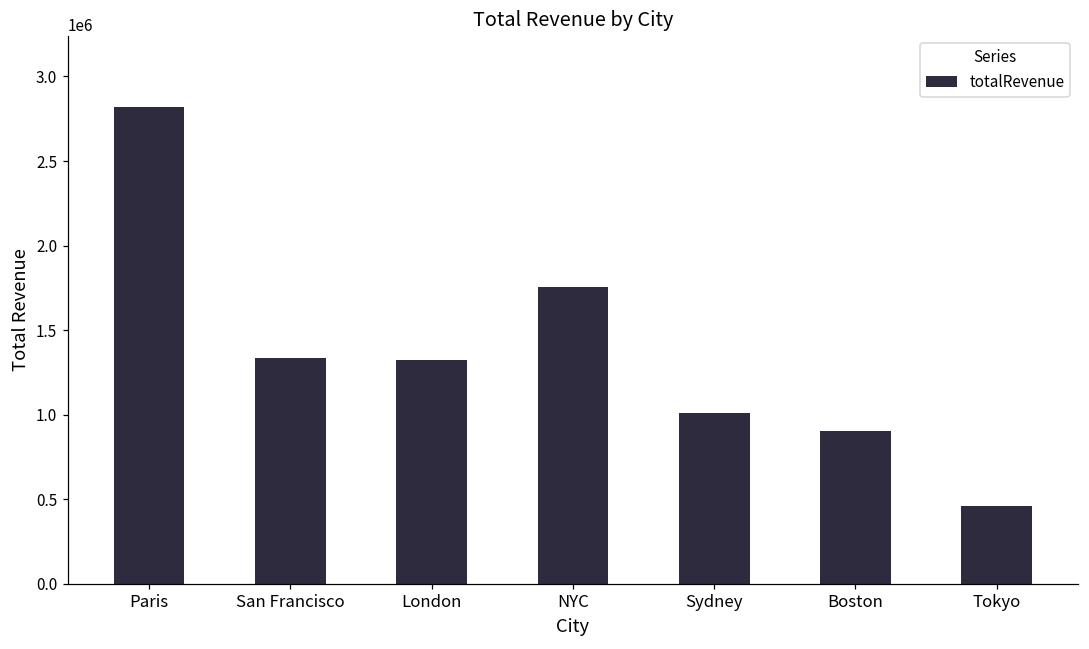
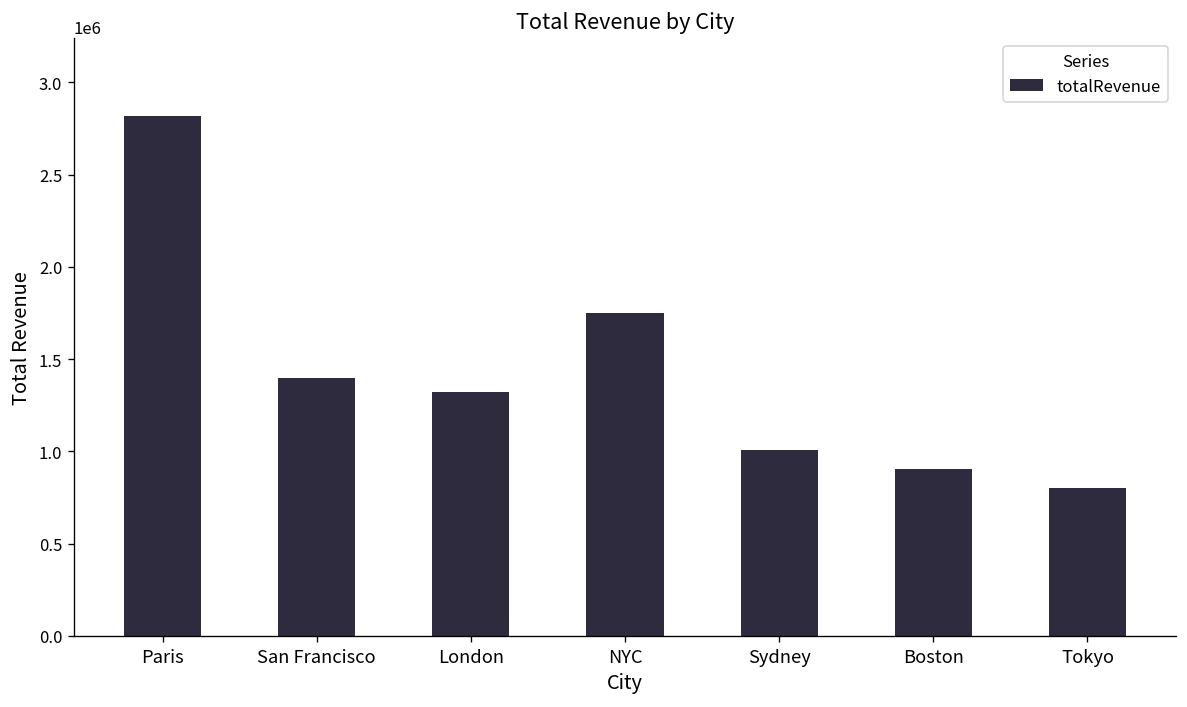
San Francisco: 1340000 -> 1400000
Tokyo: 460000 -> 800000
